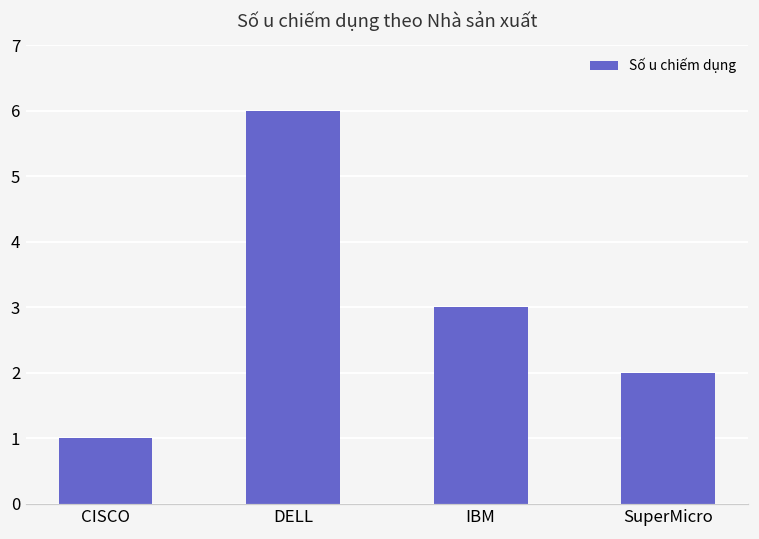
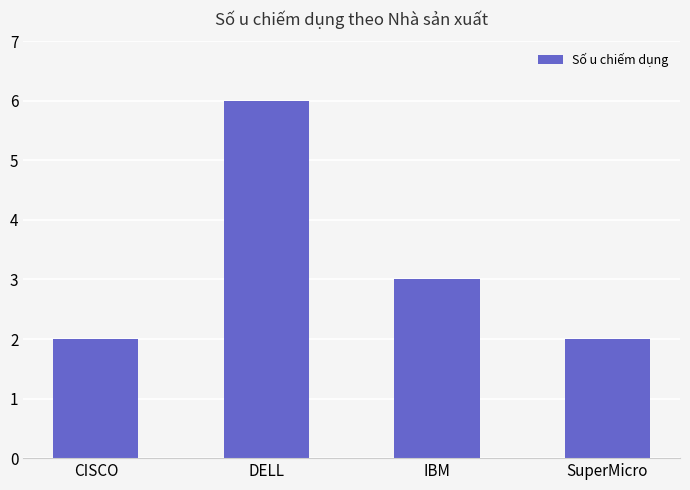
CISCO: 1 -> 2
